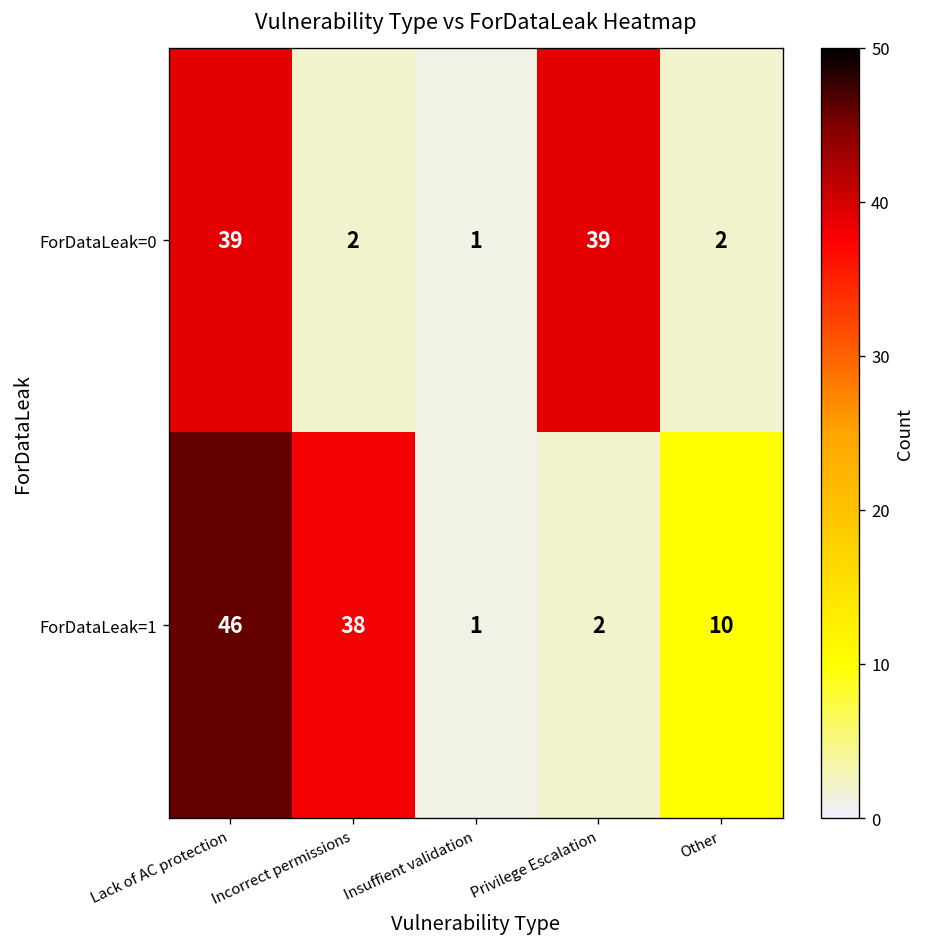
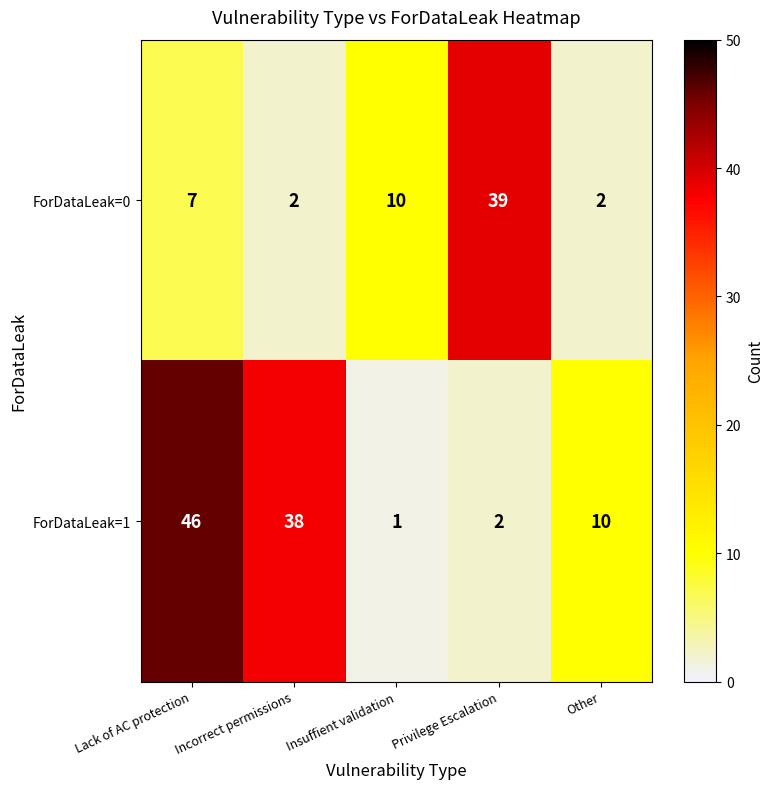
ForDataLeak=0, Lack of AC protection: 39 -> 7
ForDataLeak=0, Insuffient validation: 1 -> 10
